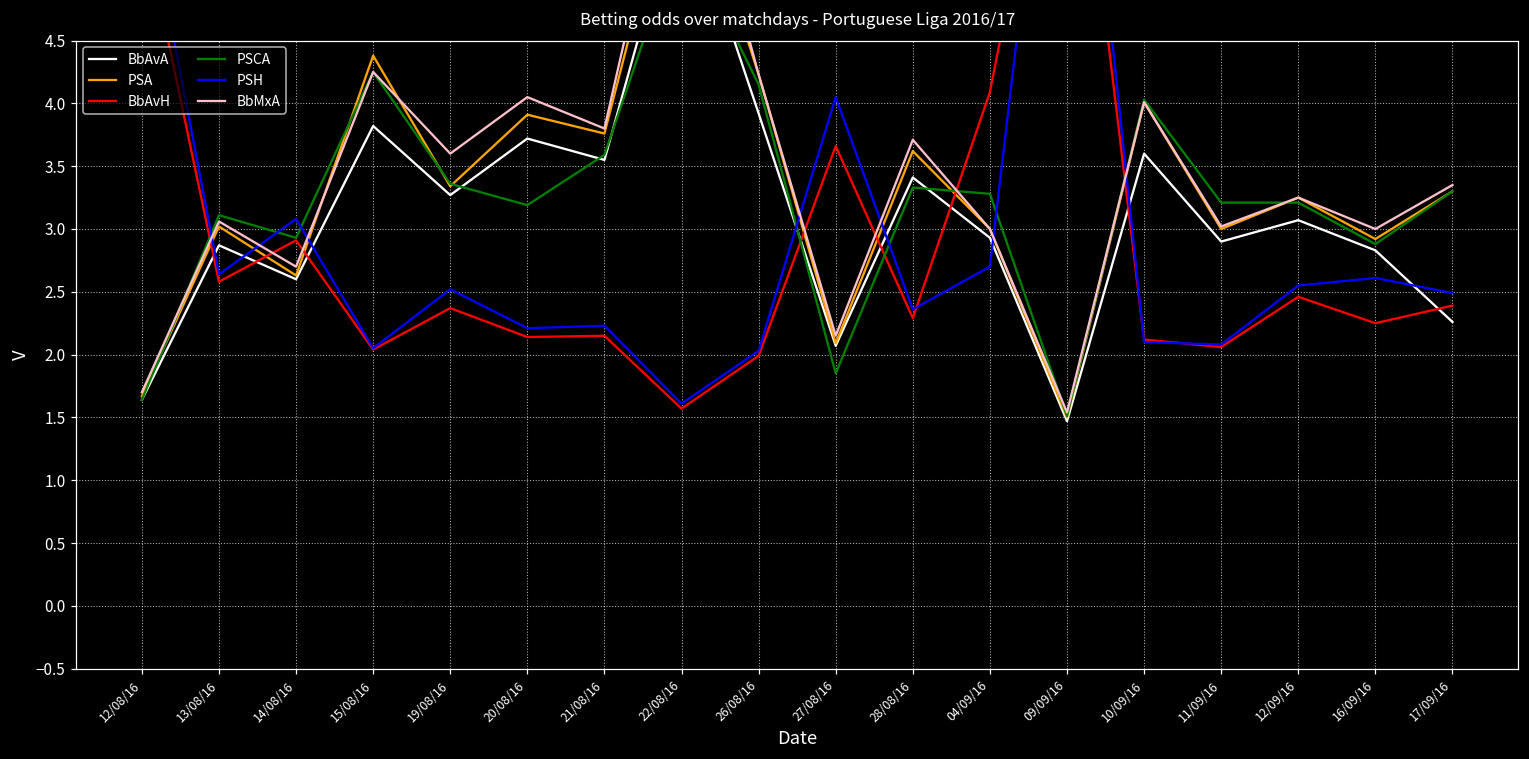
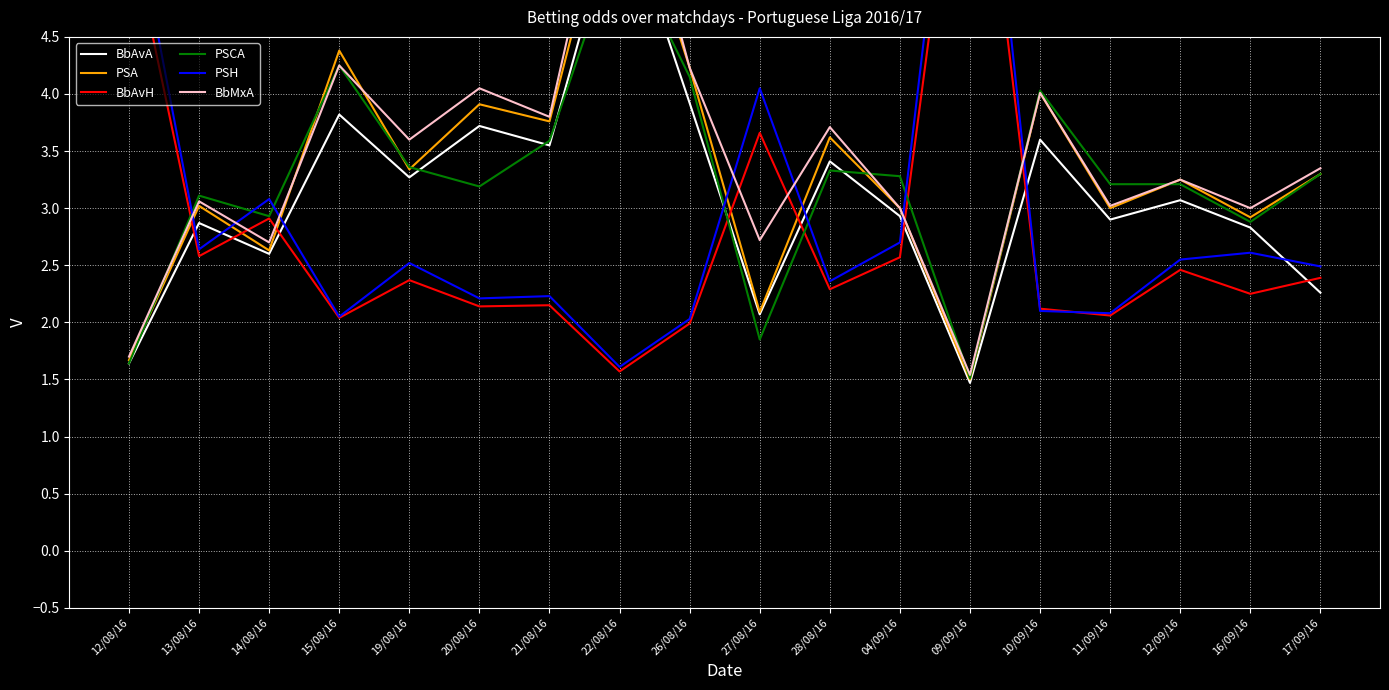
BbMxA, 27/08/16: 2.15 -> 2.72
BbAvH, 04/09/16: 4.09 -> 2.57
